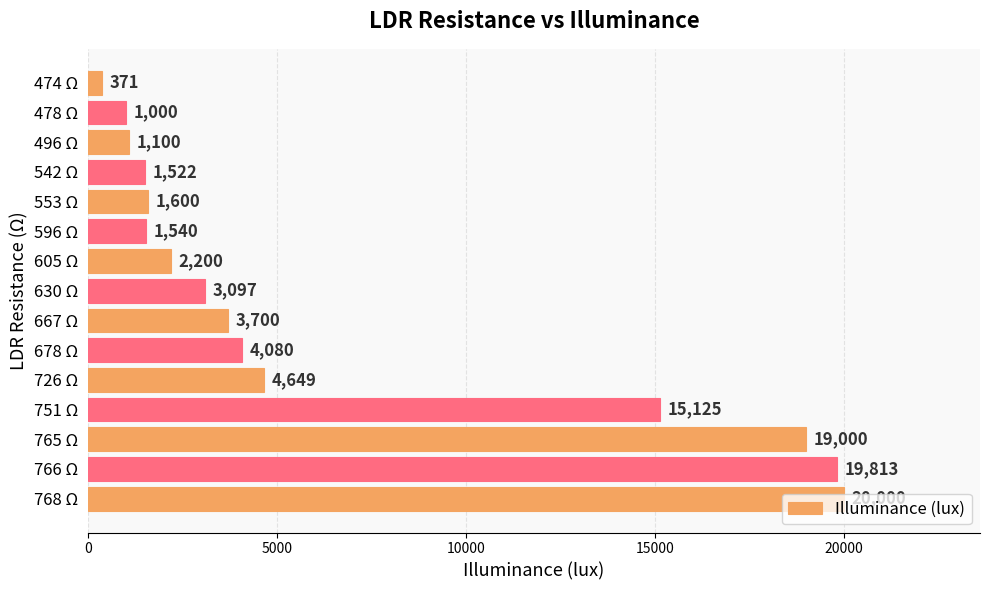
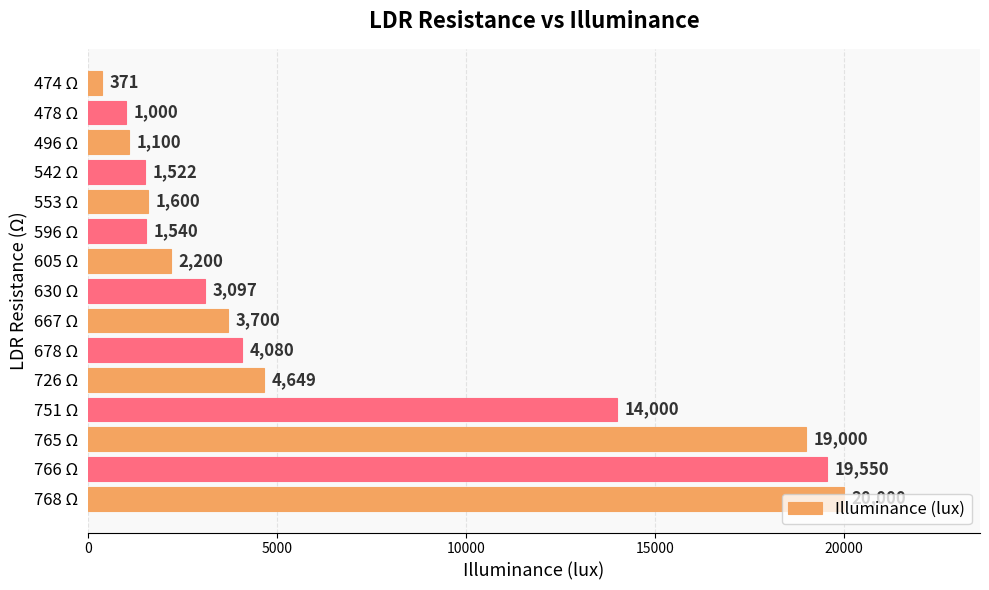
751 Ω: 15,125 -> 14,000
766 Ω: 19,813 -> 19,550
